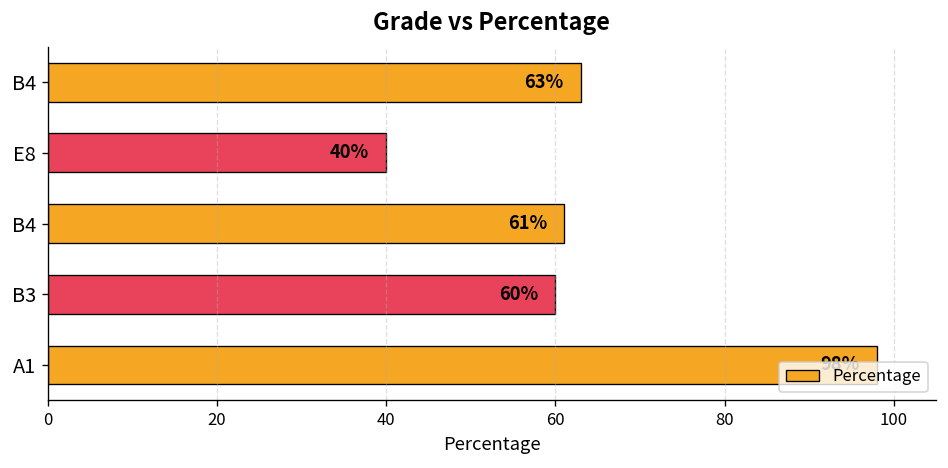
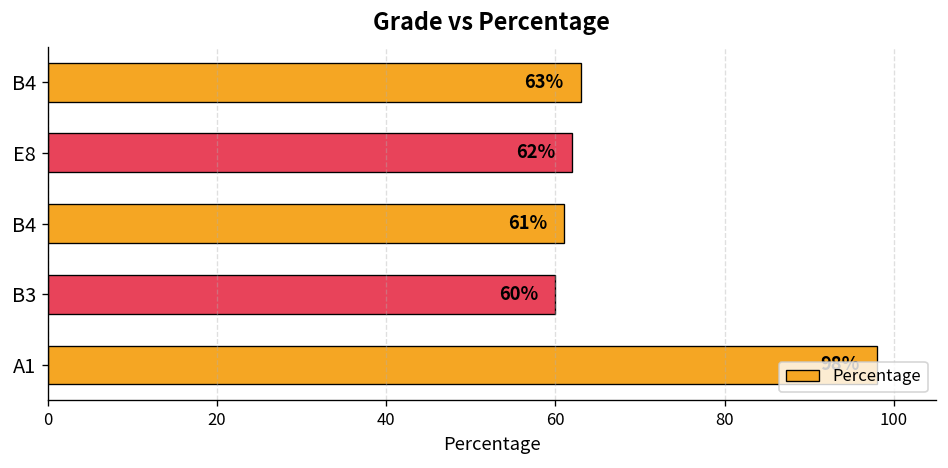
E8: 40% -> 62%
